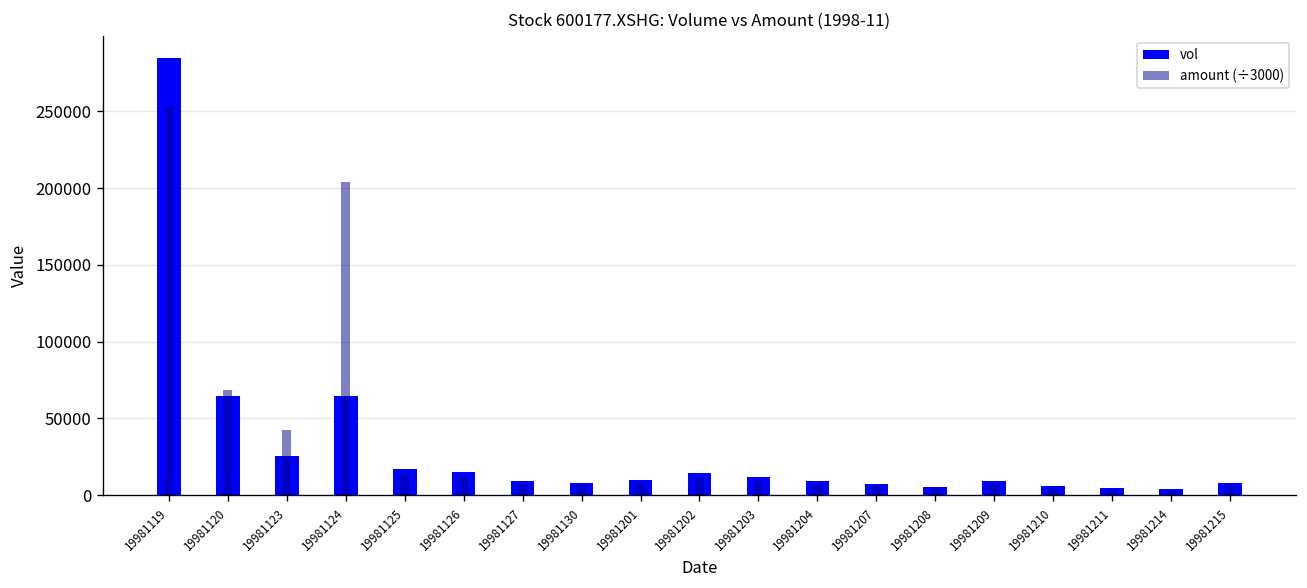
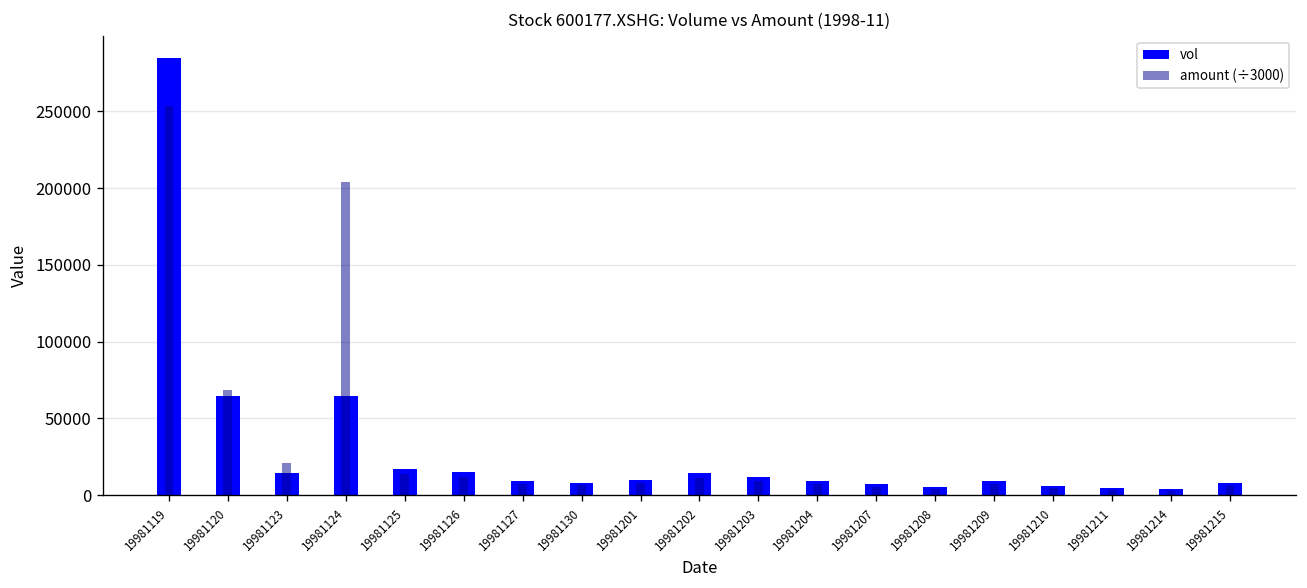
vol, 19981123: 25000 -> 15000
amount (÷3000), 19981123: 43000 -> 21000
